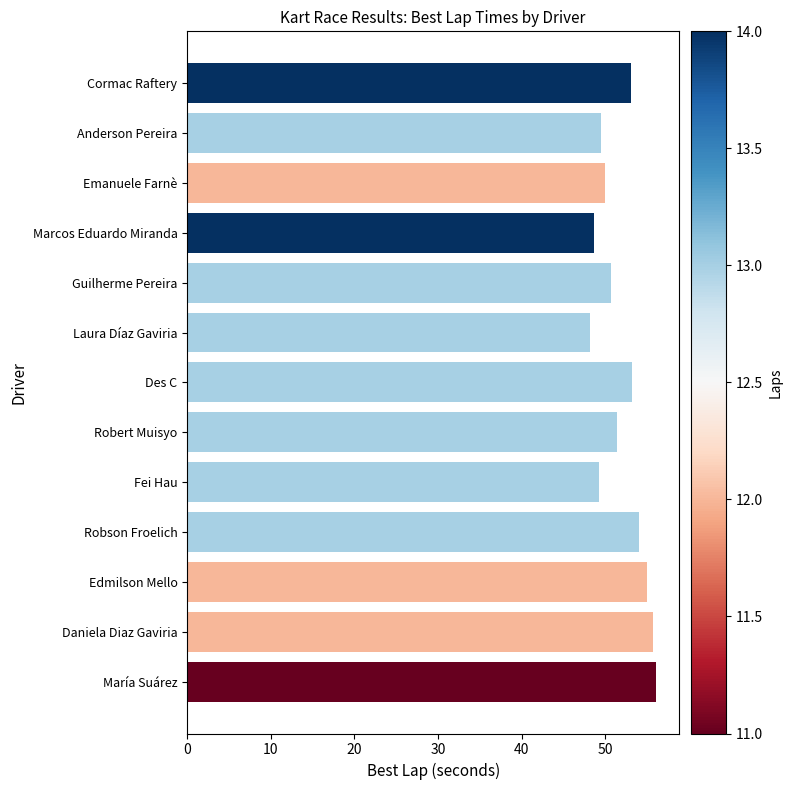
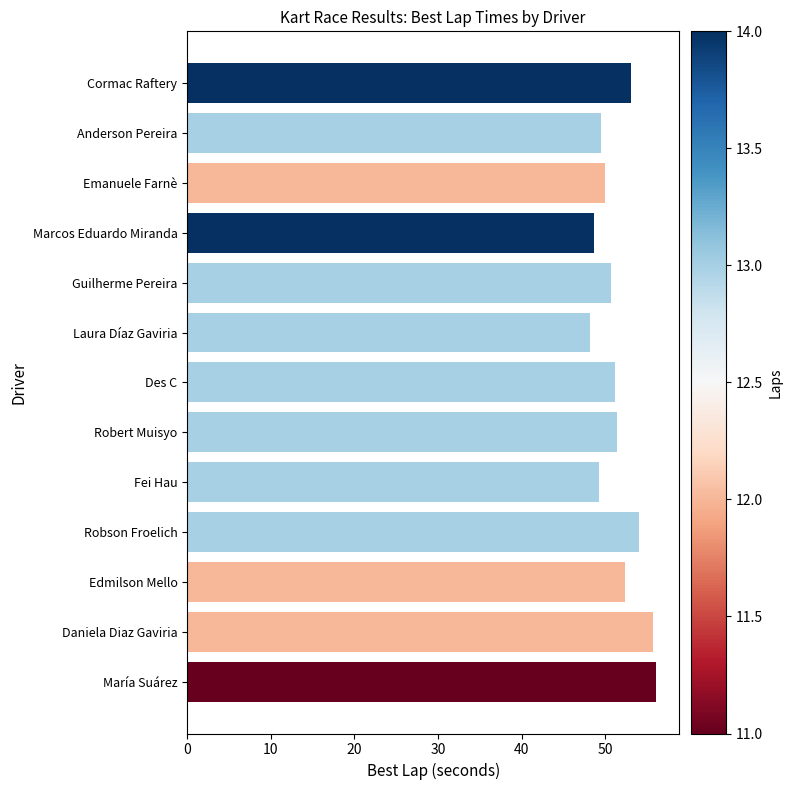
Des C: 53 -> 51
Edmilson Mello: 55 -> 52
